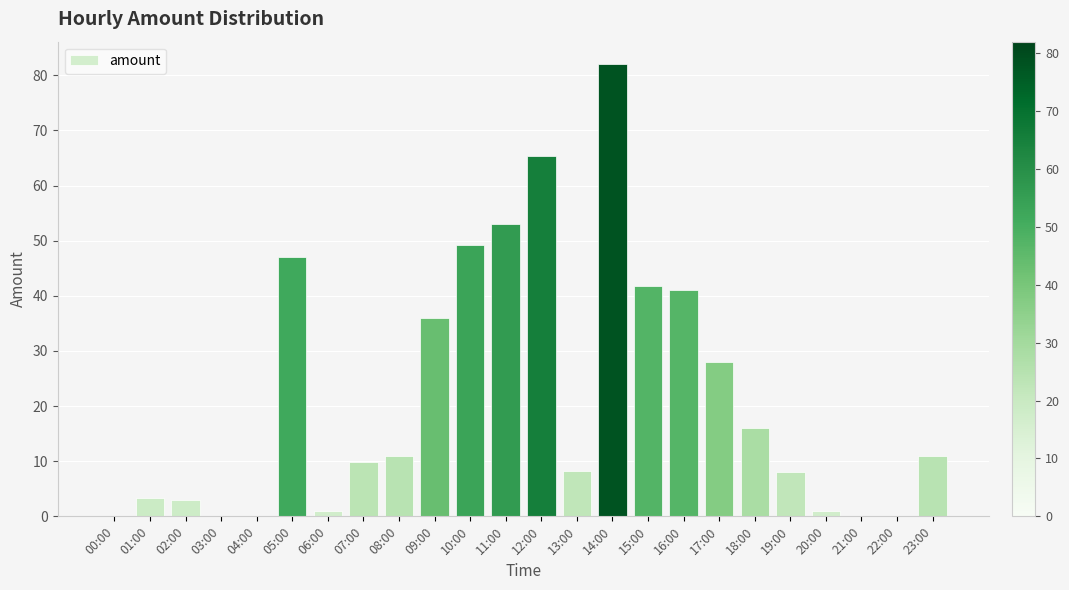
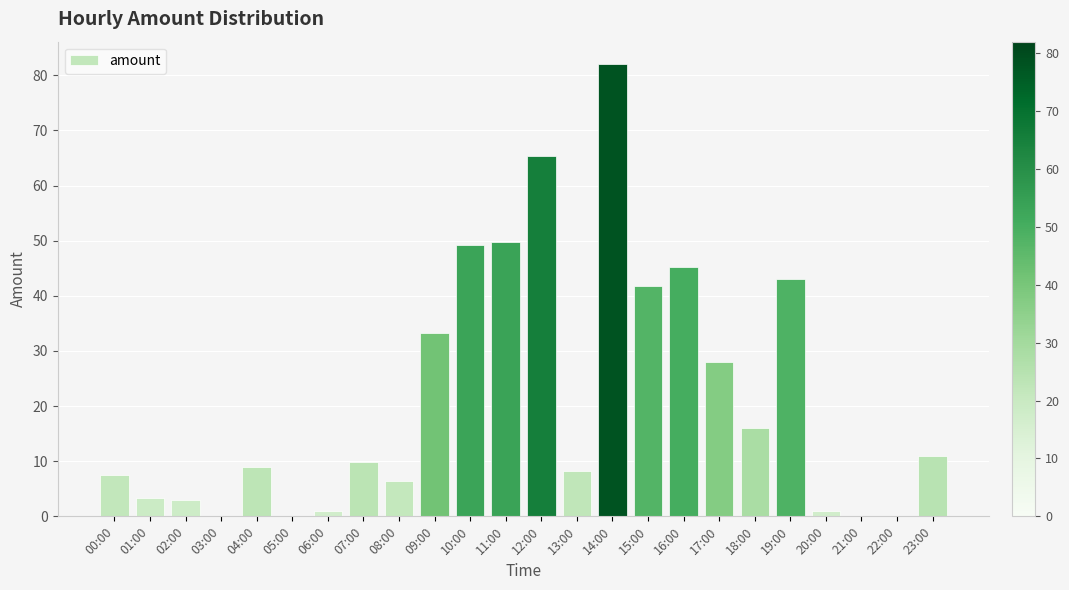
00:00: 0 -> 8
04:00: 0 -> 9
05:00: 47 -> 0
08:00: 11 -> 7
09:00: 36 -> 33
11:00: 53 -> 50
16:00: 41 -> 45
19:00: 8 -> 43
